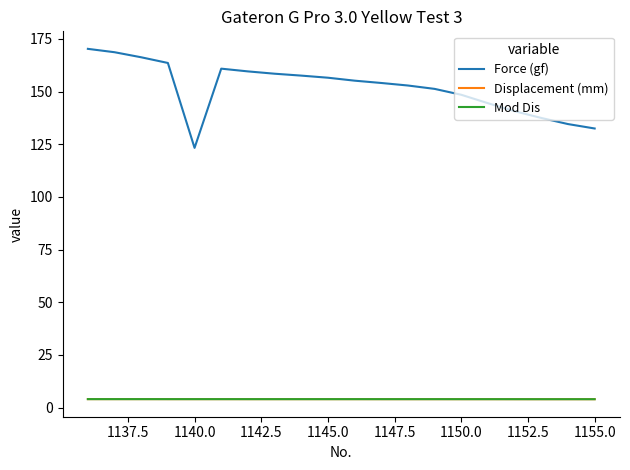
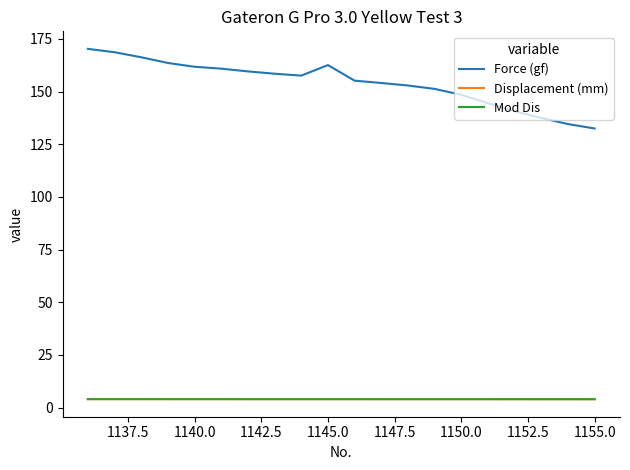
Force (gf), 1140.0: 123 -> 162
Force (gf), 1145.0: 157 -> 163
